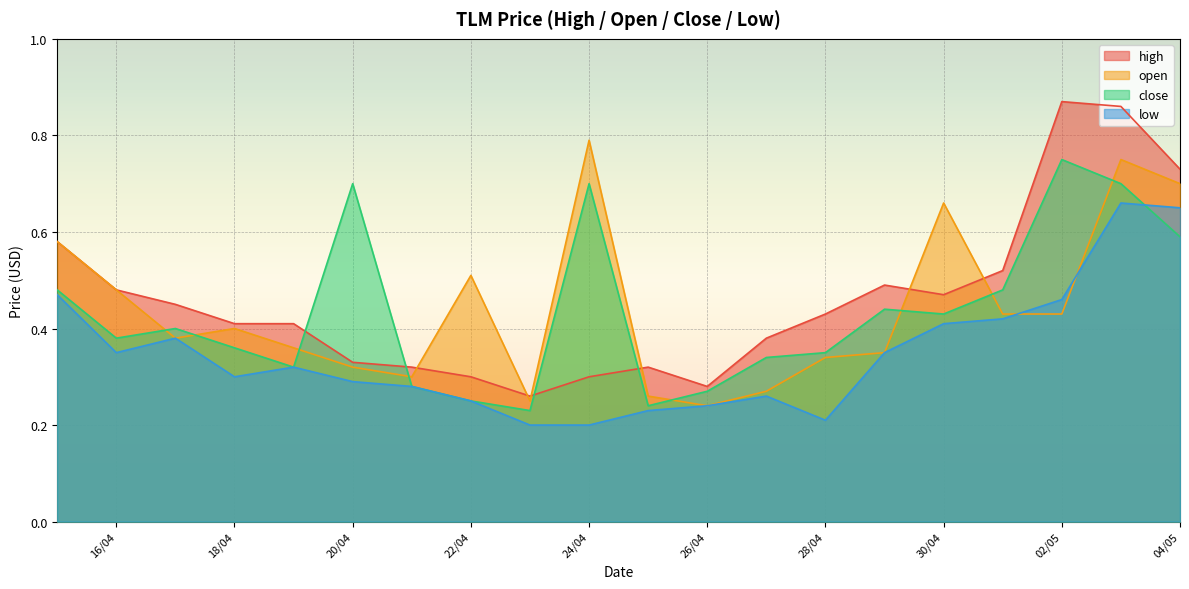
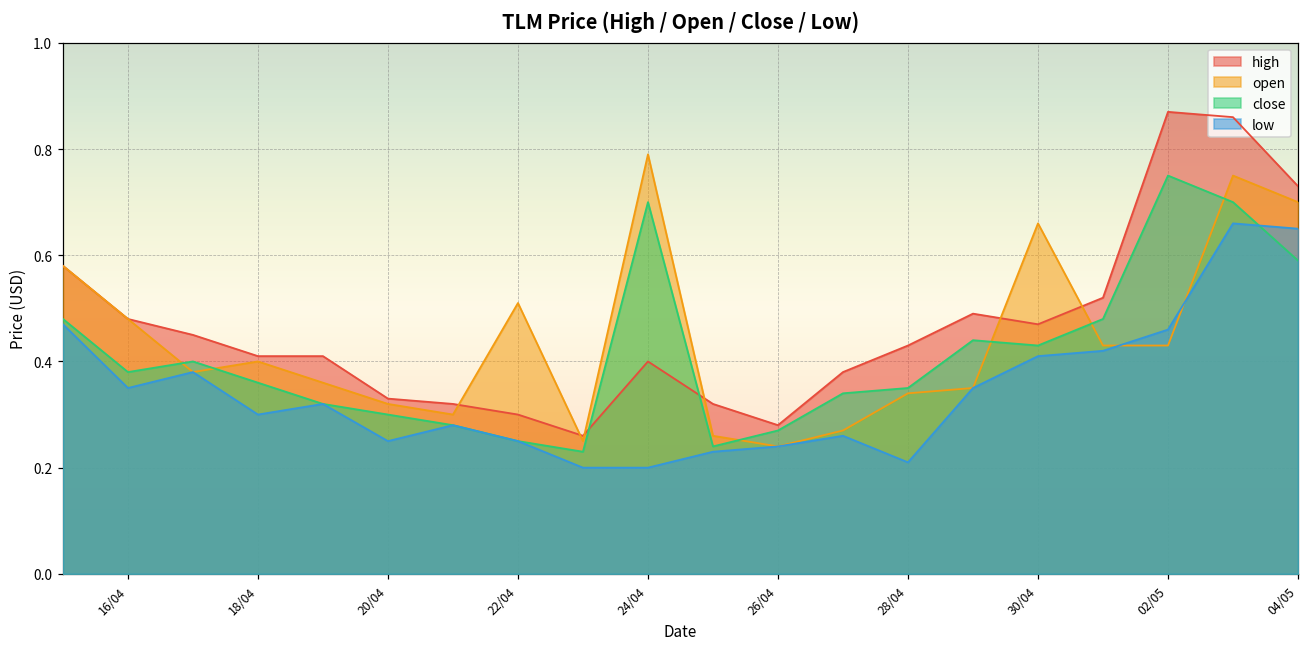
close, 20/04: 0.7 -> 0.3
low, 20/04: 0.29 -> 0.25
high, 24/04: 0.3 -> 0.4
